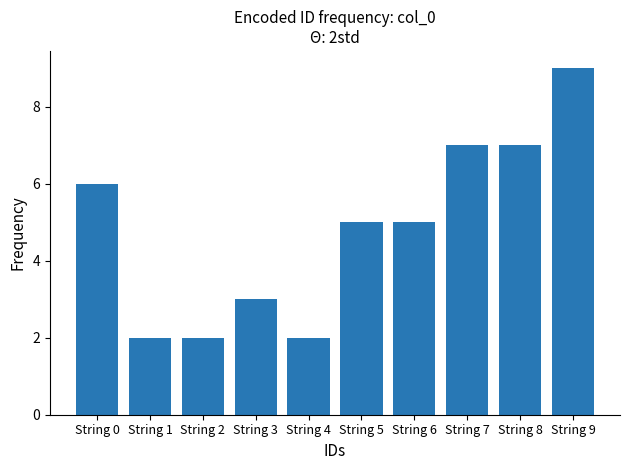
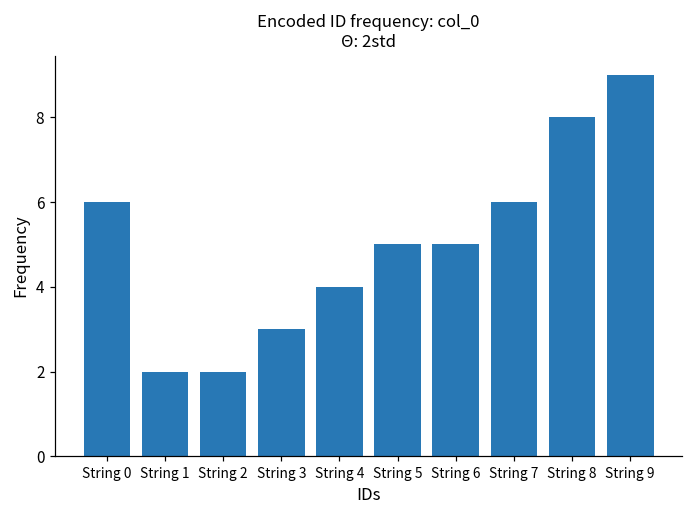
String 4: 2 -> 4
String 7: 7 -> 6
String 8: 7 -> 8
